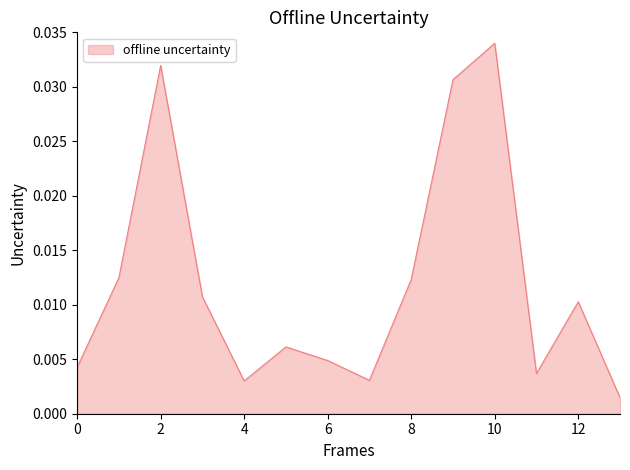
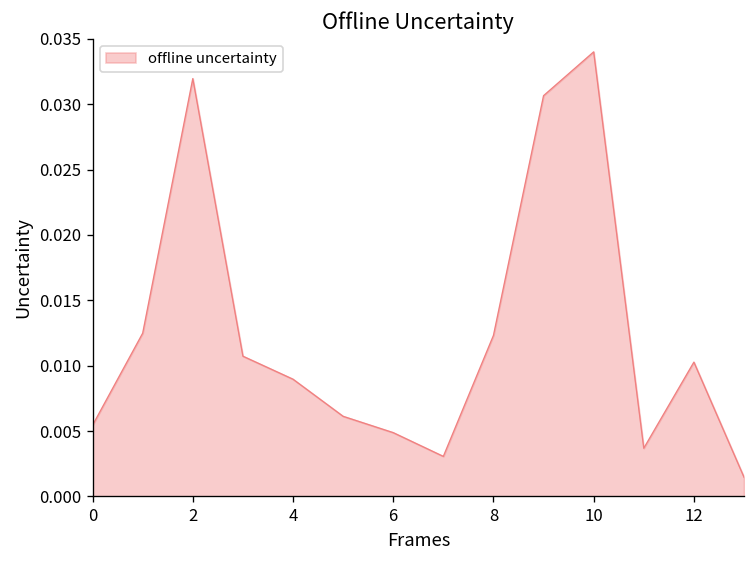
0: 0.0043 -> 0.0054
4: 0.0030 -> 0.0090
